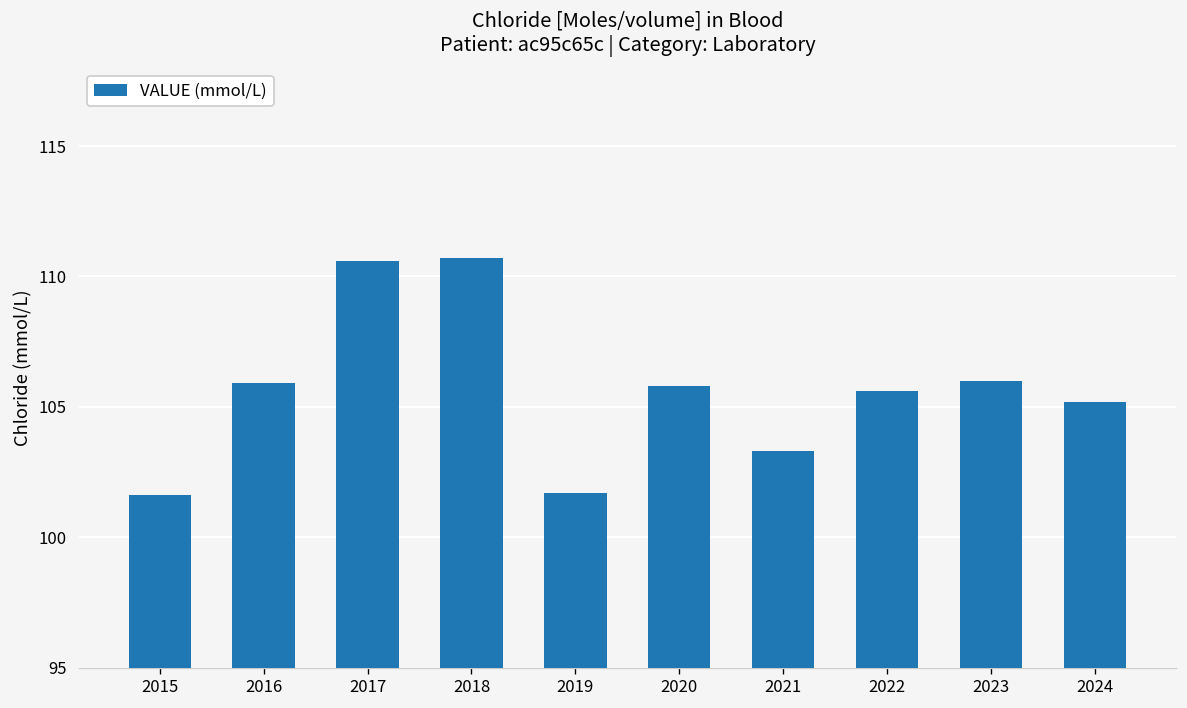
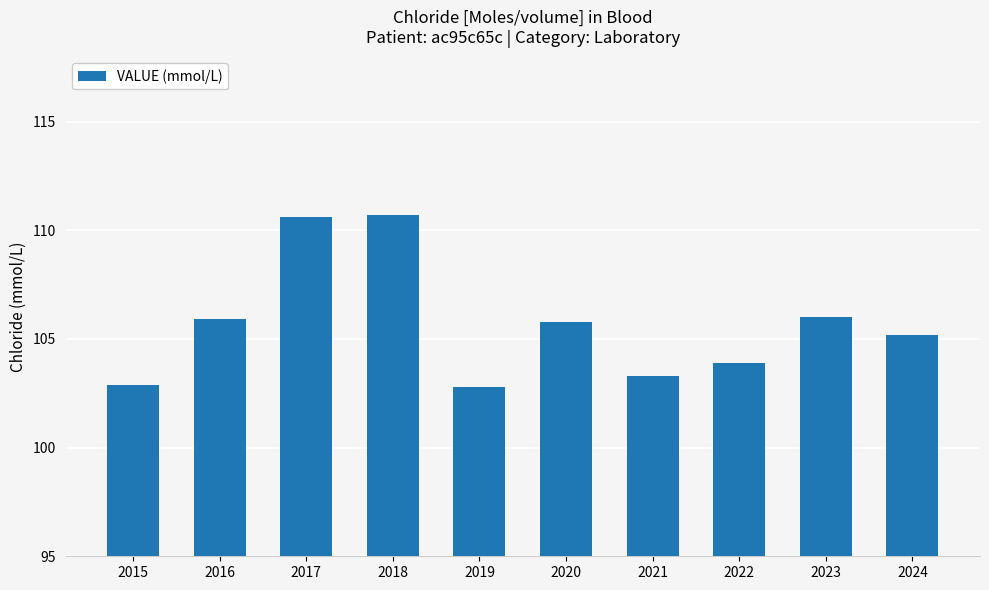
2015: 101.6 -> 102.9
2019: 101.7 -> 102.8
2022: 105.6 -> 103.9
